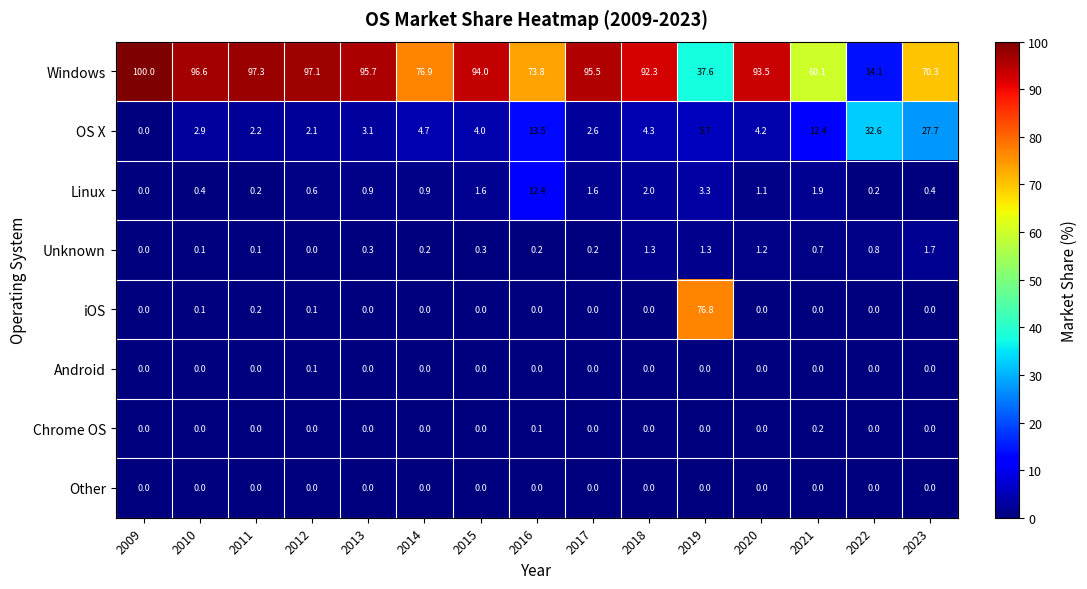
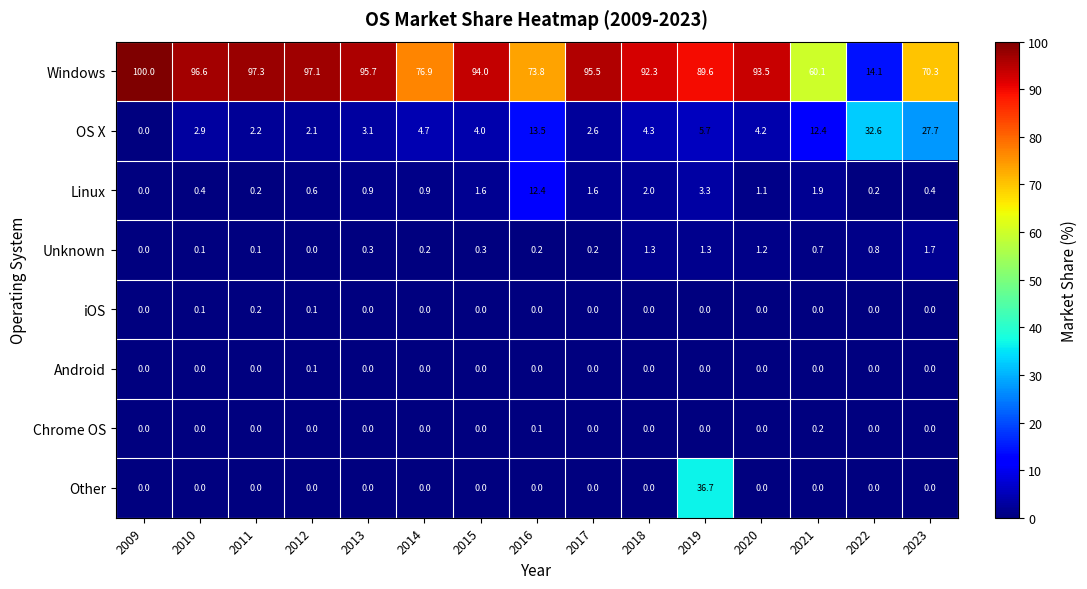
Windows, 2019: 37.6 -> 89.6
iOS, 2019: 76.8 -> 0.0
Other, 2019: 0.0 -> 36.7
